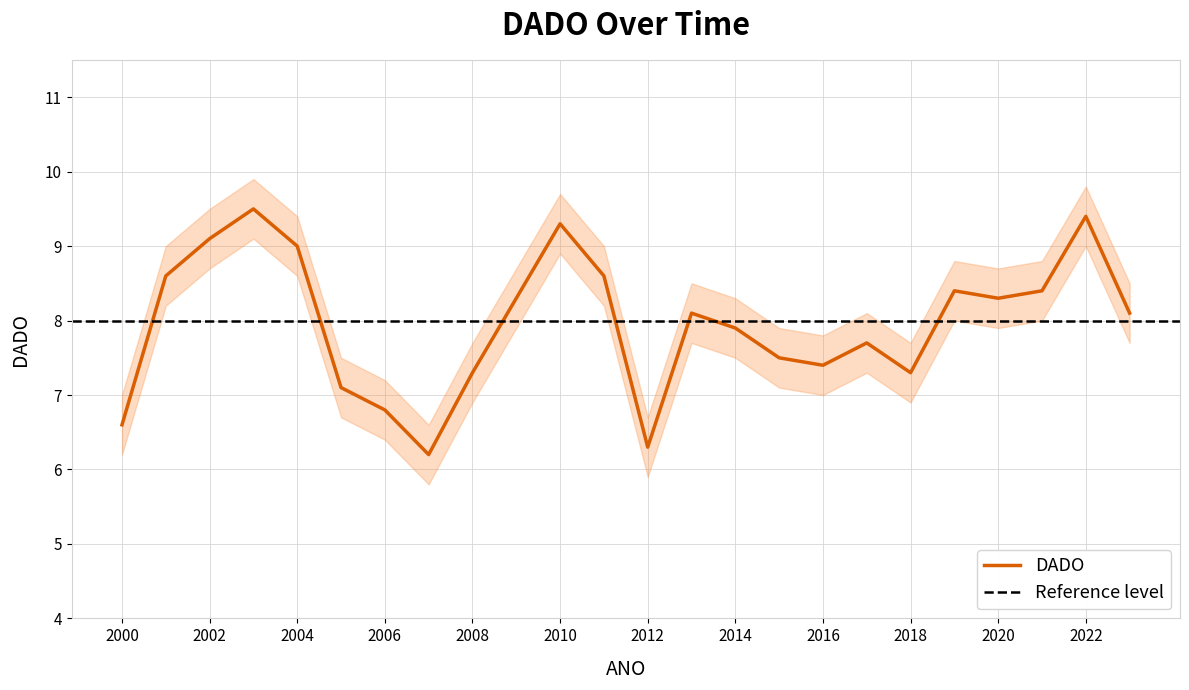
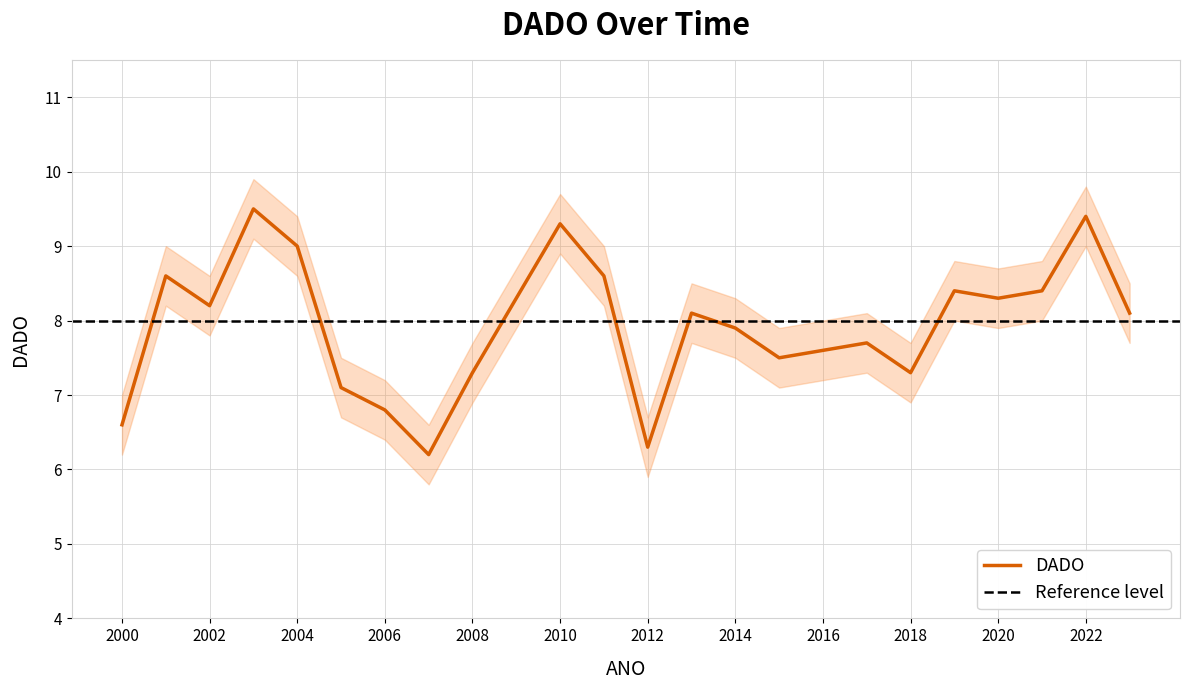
DADO, 2002: 9.1 -> 8.2
DADO, 2016: 7.4 -> 7.6
